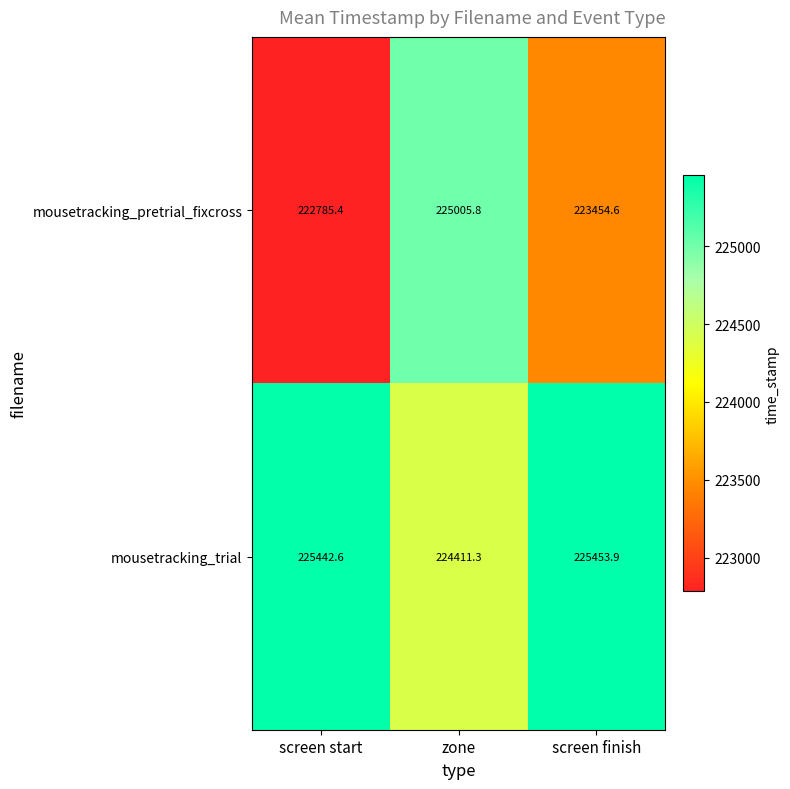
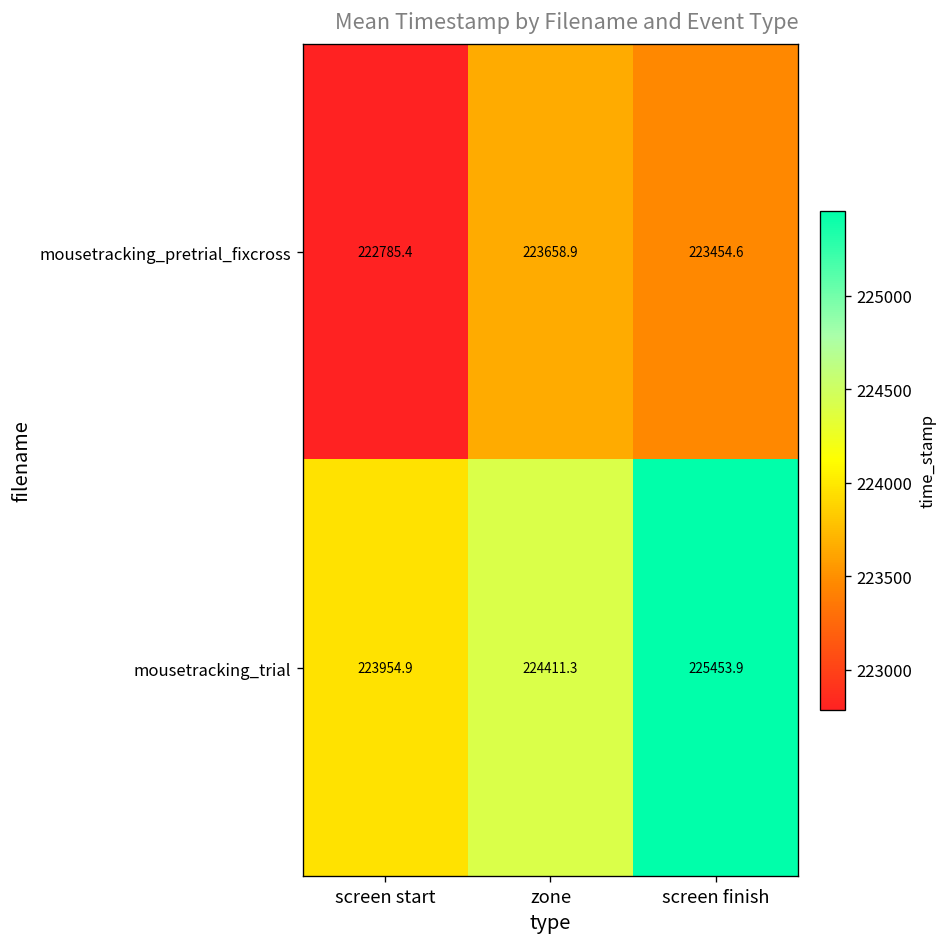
mousetracking_pretrial_fixcross, zone: 225005.8 -> 223658.9
mousetracking_trial, screen start: 225442.6 -> 223954.9
